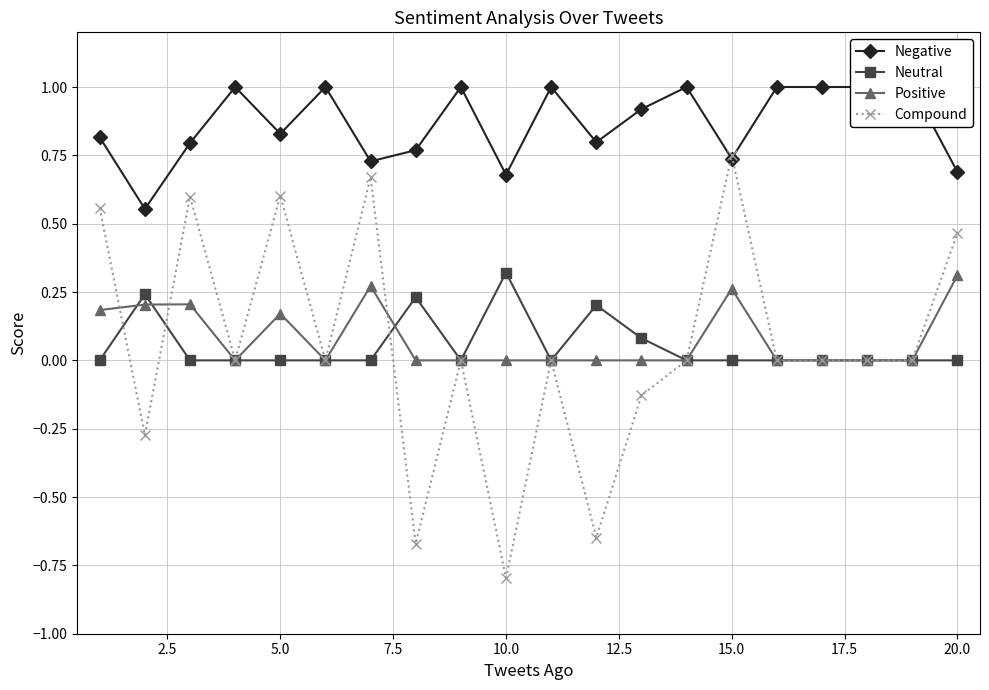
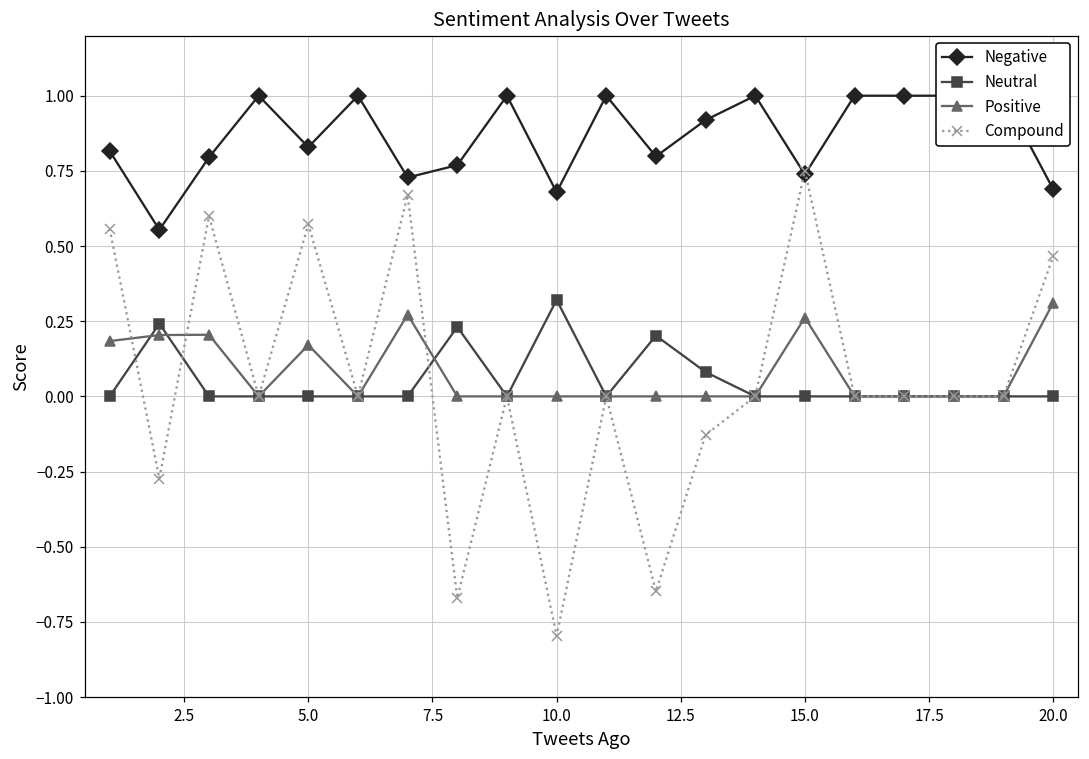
Compound, 5.0: 0.60 -> 0.57
